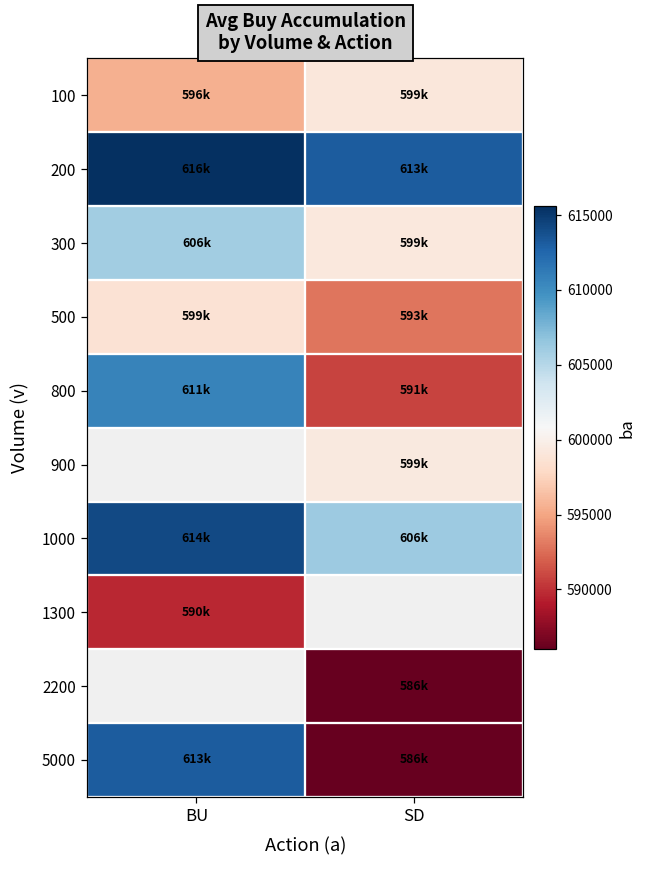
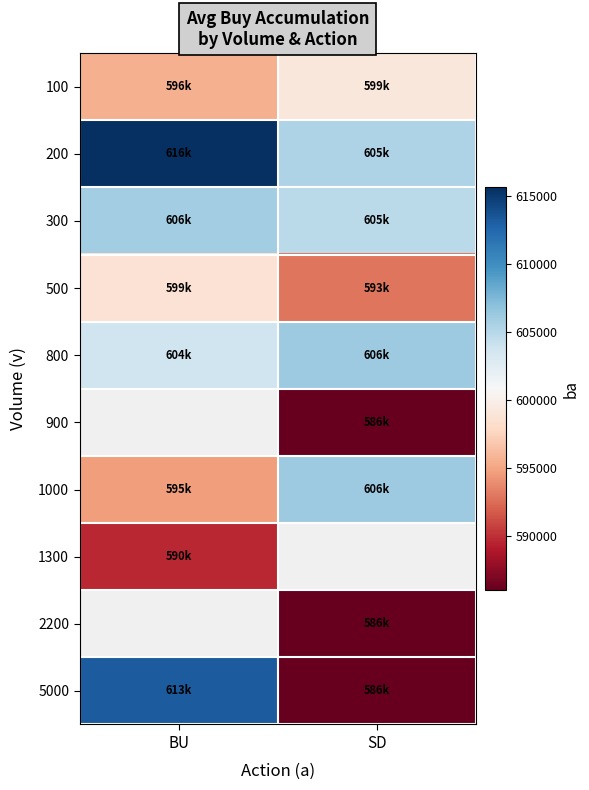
200, SD: 613k -> 605k
300, SD: 599k -> 605k
800, BU: 611k -> 604k
800, SD: 591k -> 606k
900, SD: 599k -> 586k
1000, BU: 614k -> 595k
